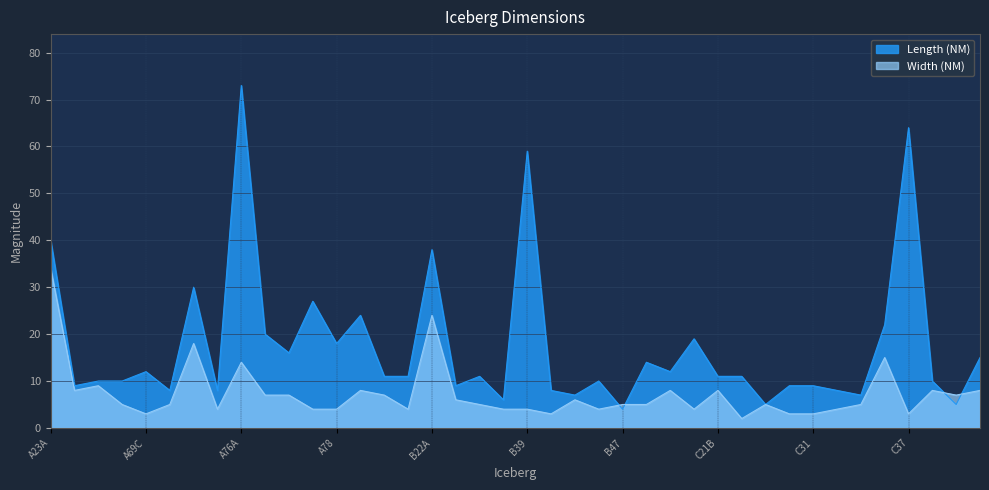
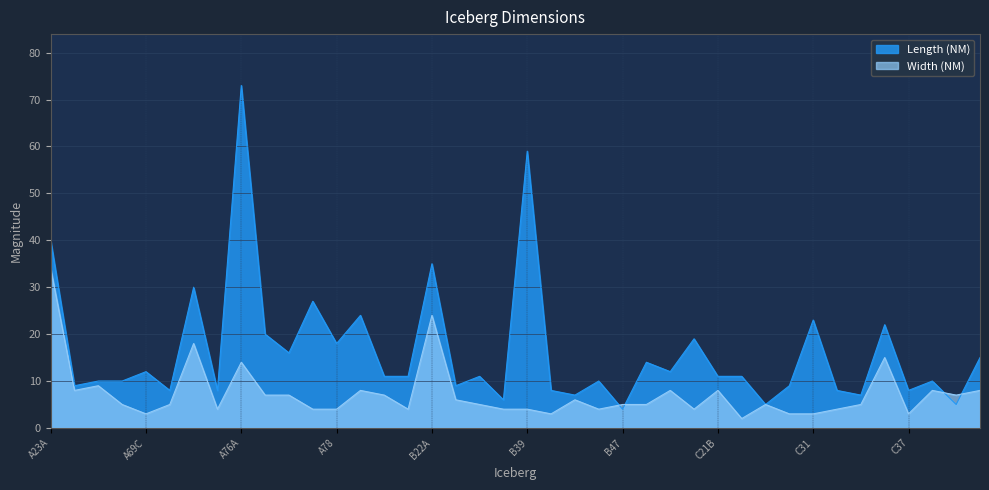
Length (NM), B22A: 38 -> 35
Length (NM), C31: 9 -> 23
Length (NM), C37: 64 -> 8
